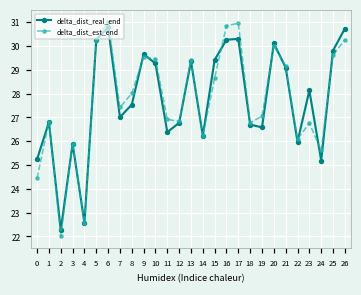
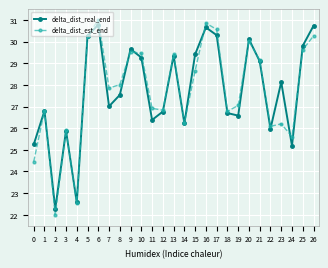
delta_dist_est_end, 7: 27.4 -> 27.9
delta_dist_real_end, 16: 30.3 -> 30.7
delta_dist_est_end, 17: 30.9 -> 30.6
delta_dist_est_end, 23: 26.8 -> 26.2
